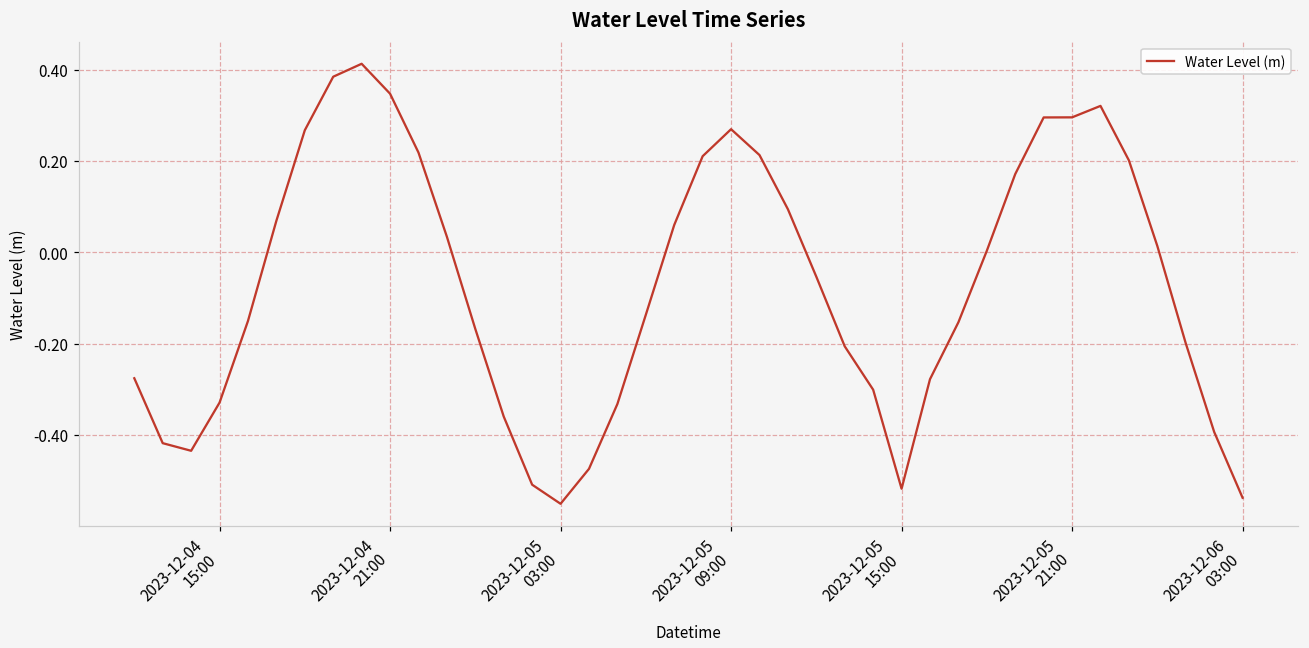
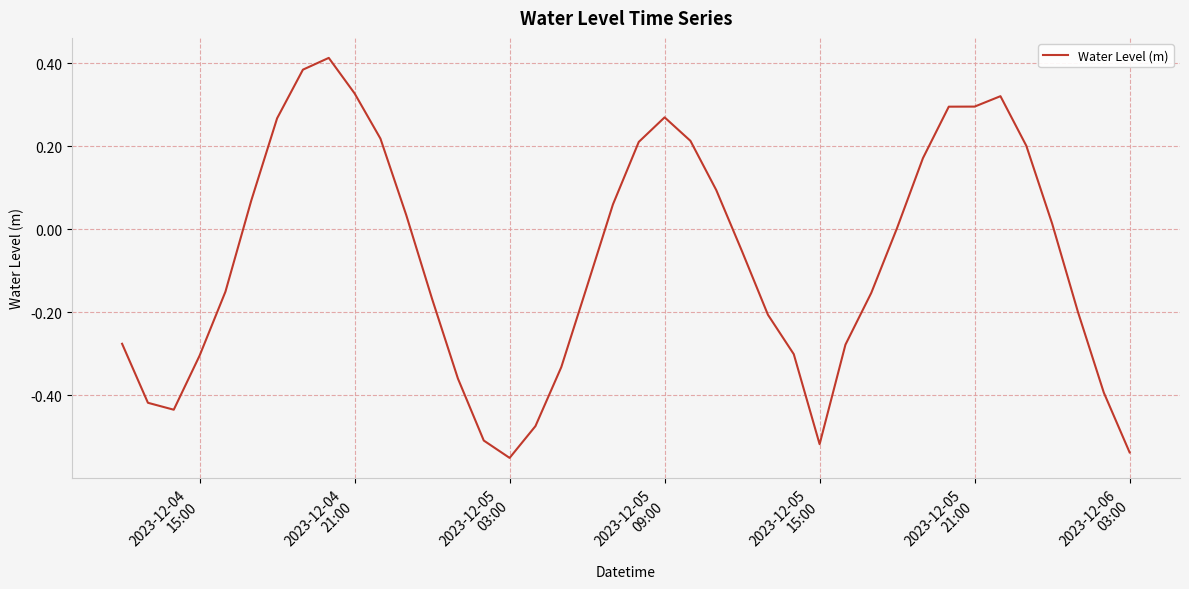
2023-12-04 15:00: -0.33 -> -0.30
2023-12-04 21:00: 0.35 -> 0.33
